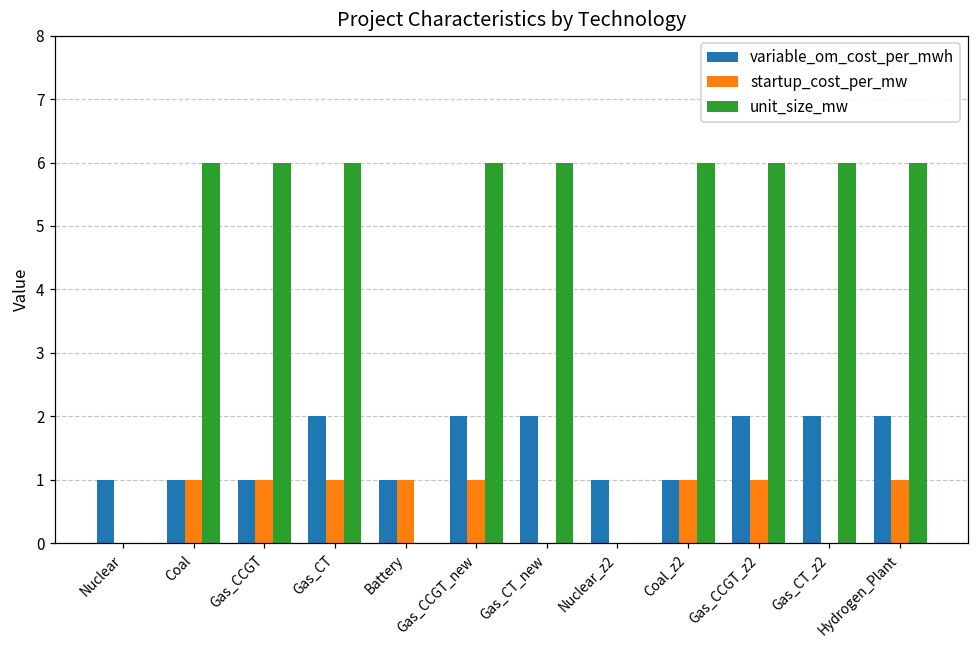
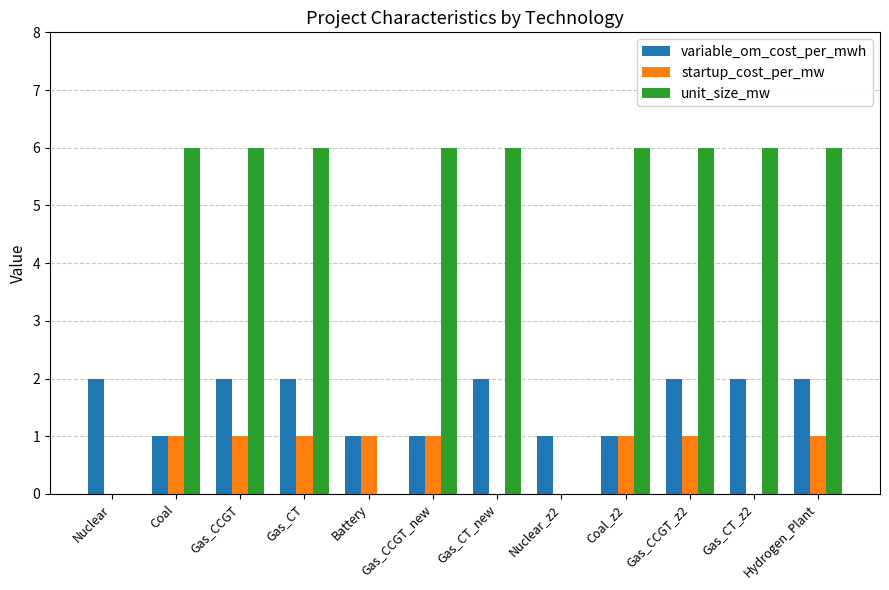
variable_om_cost_per_mwh, Nuclear: 1 -> 2
variable_om_cost_per_mwh, Gas_CCGT: 1 -> 2
variable_om_cost_per_mwh, Gas_CCGT_new: 2 -> 1
